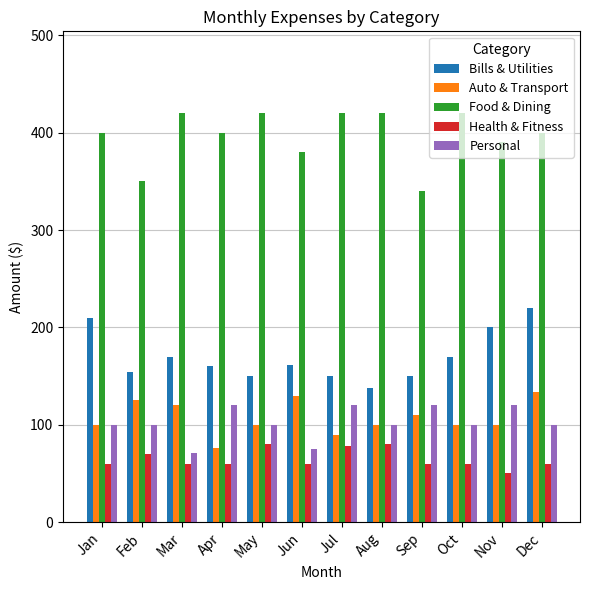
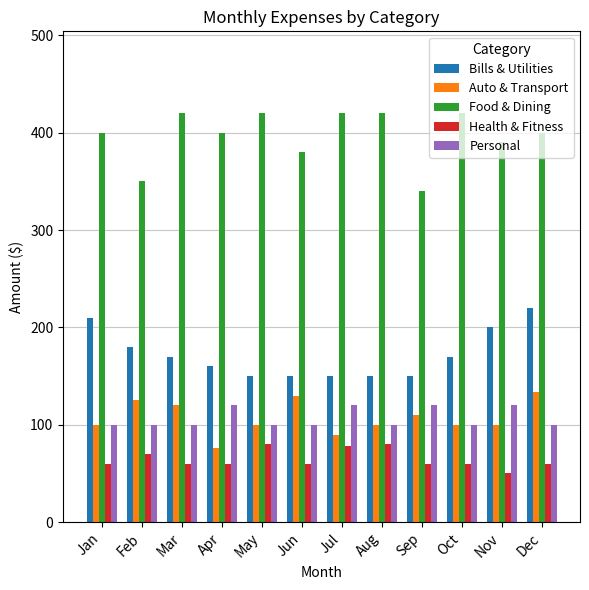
Bills & Utilities, Feb: 150 -> 180
Personal, Mar: 70 -> 100
Bills & Utilities, Jun: 160 -> 150
Personal, Jun: 80 -> 100
Bills & Utilities, Aug: 140 -> 150
